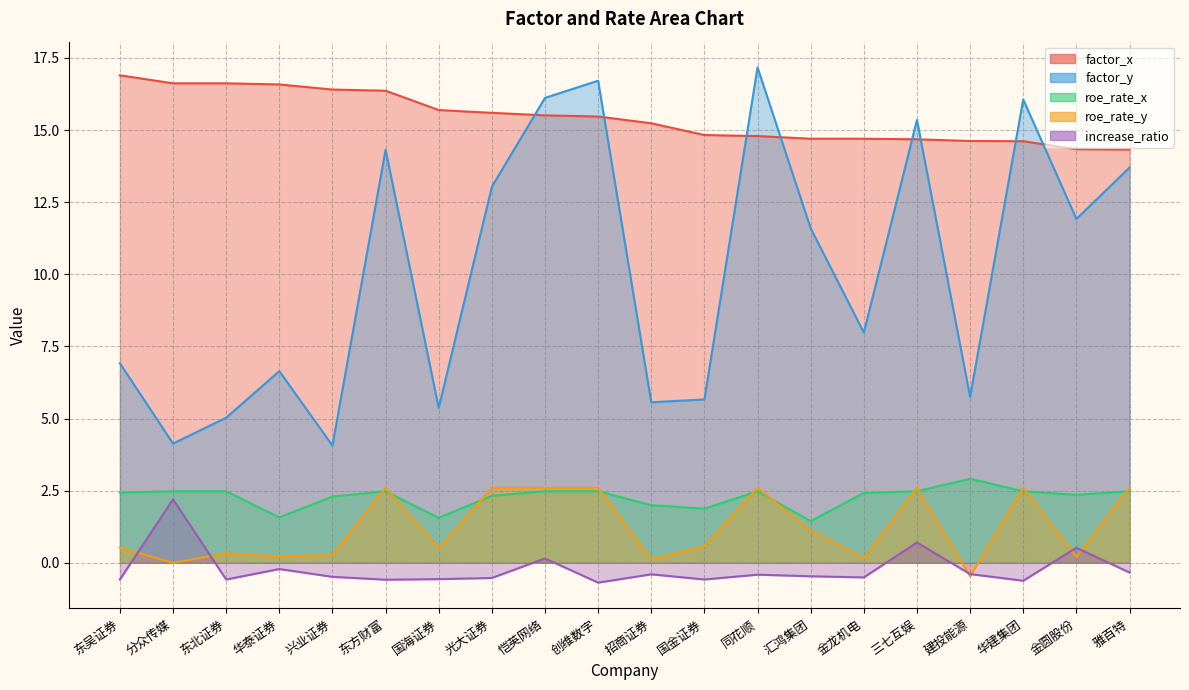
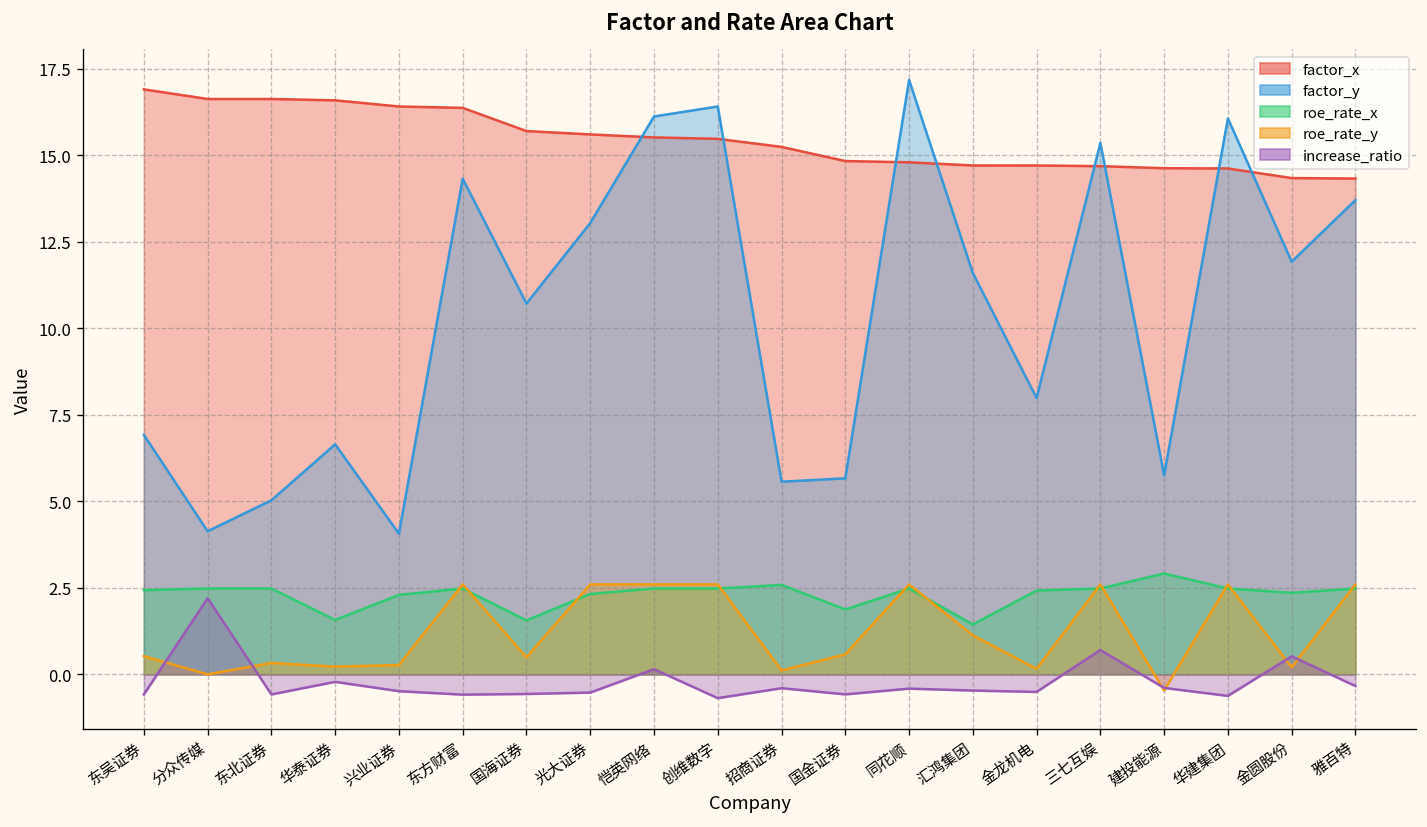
factor_y, 国海证券: 5.4 -> 10.7
factor_y, 创维数字: 16.7 -> 16.4
roe_rate_x, 招商证券: 2.0 -> 2.6
